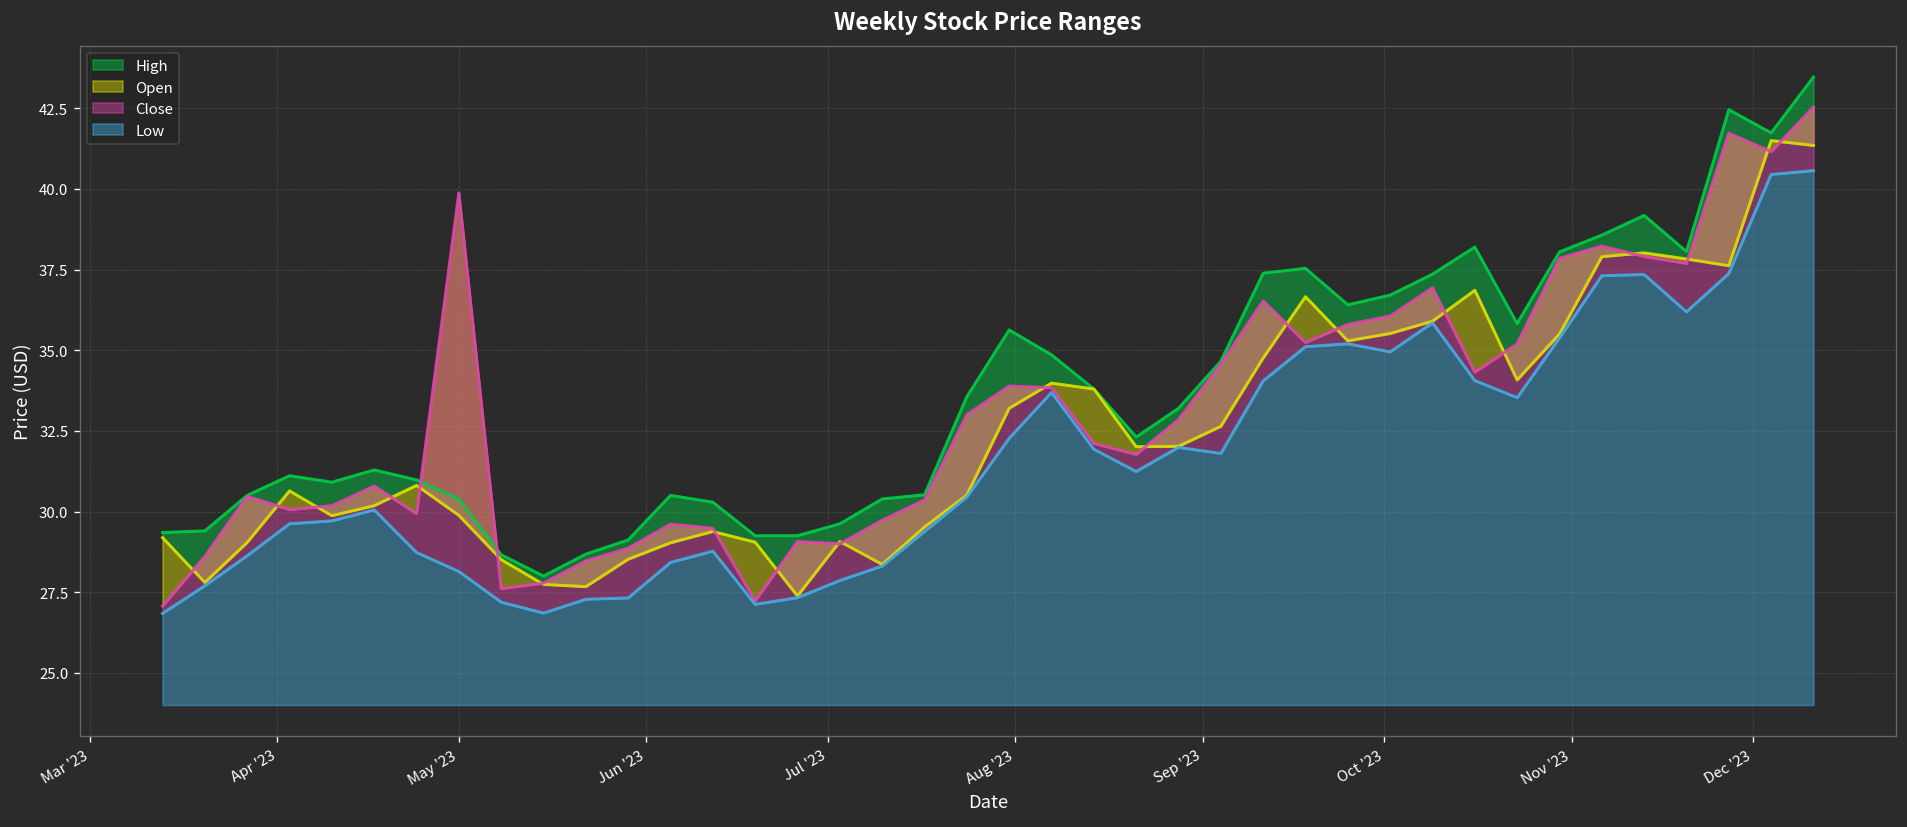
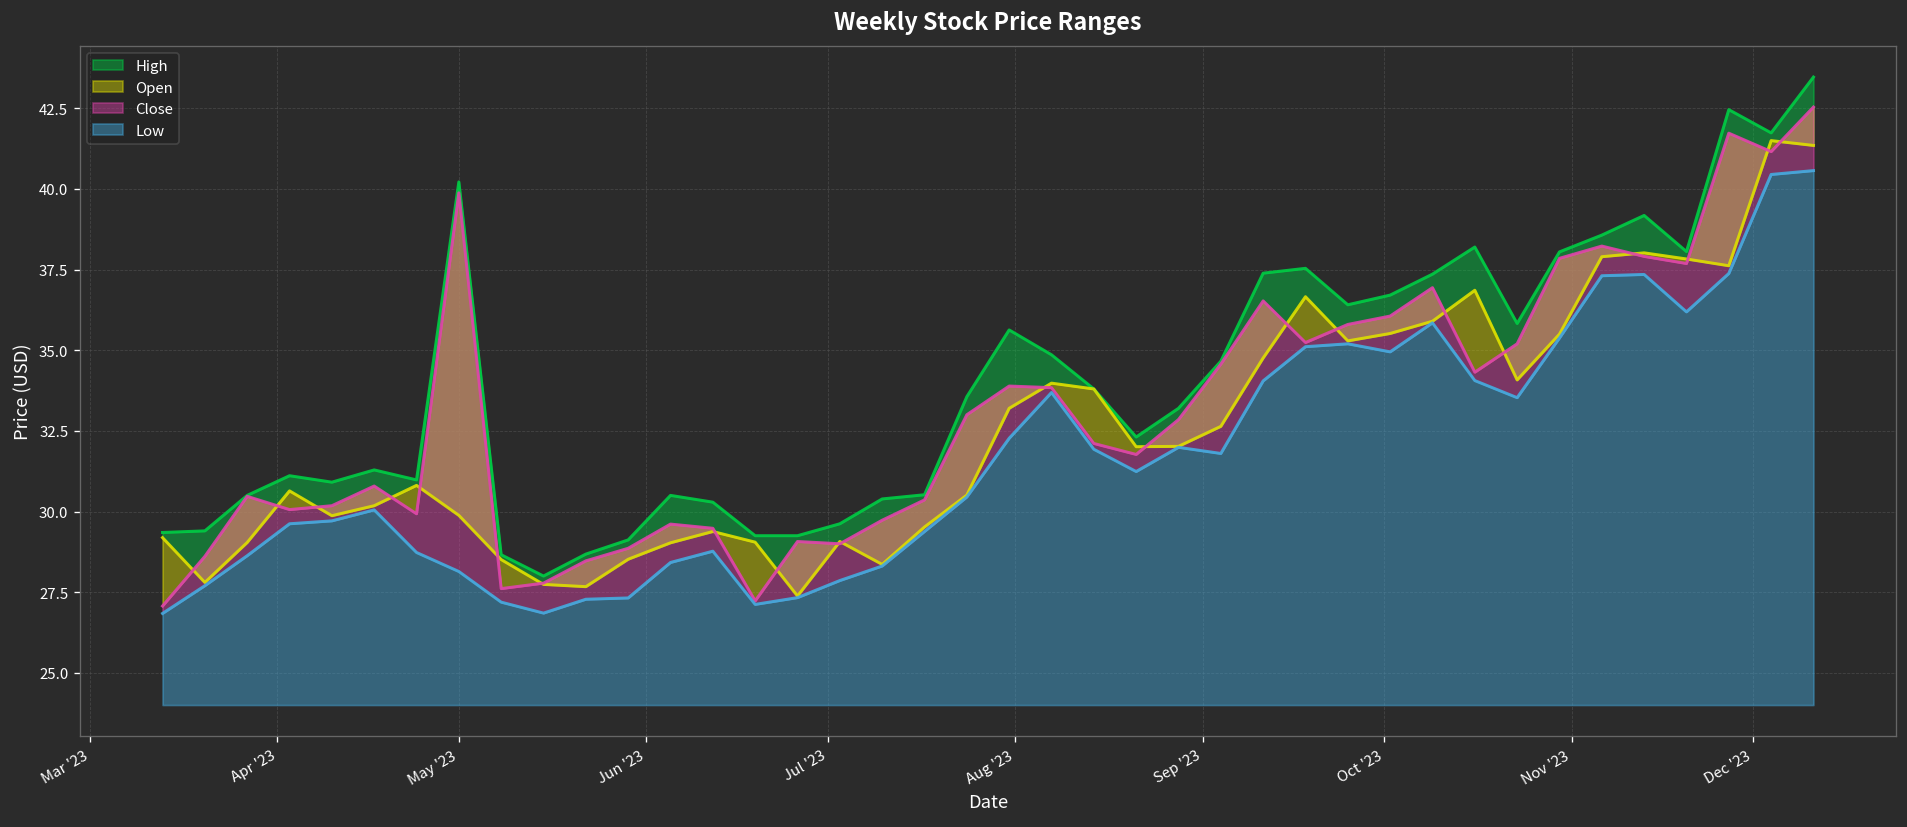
High, May '23: 30.4 -> 40.2
